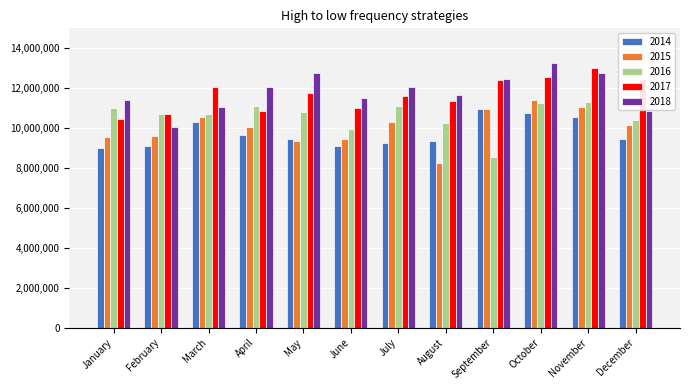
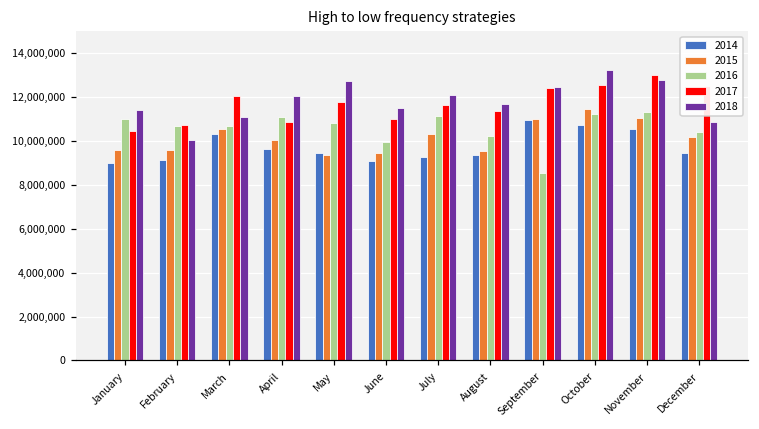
2015, August: 8,300,000 -> 9,500,000
